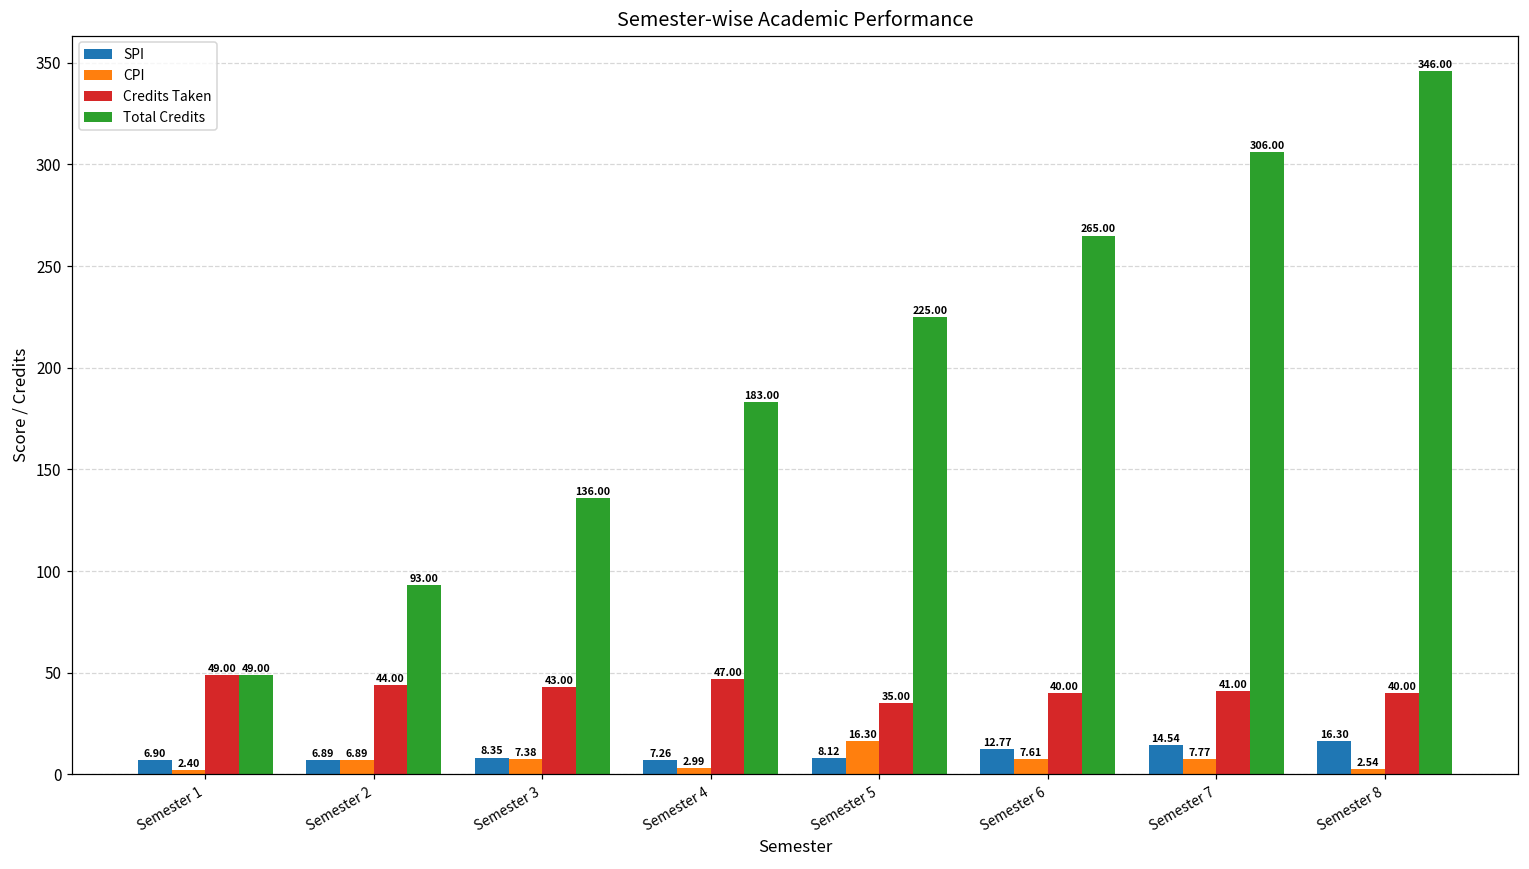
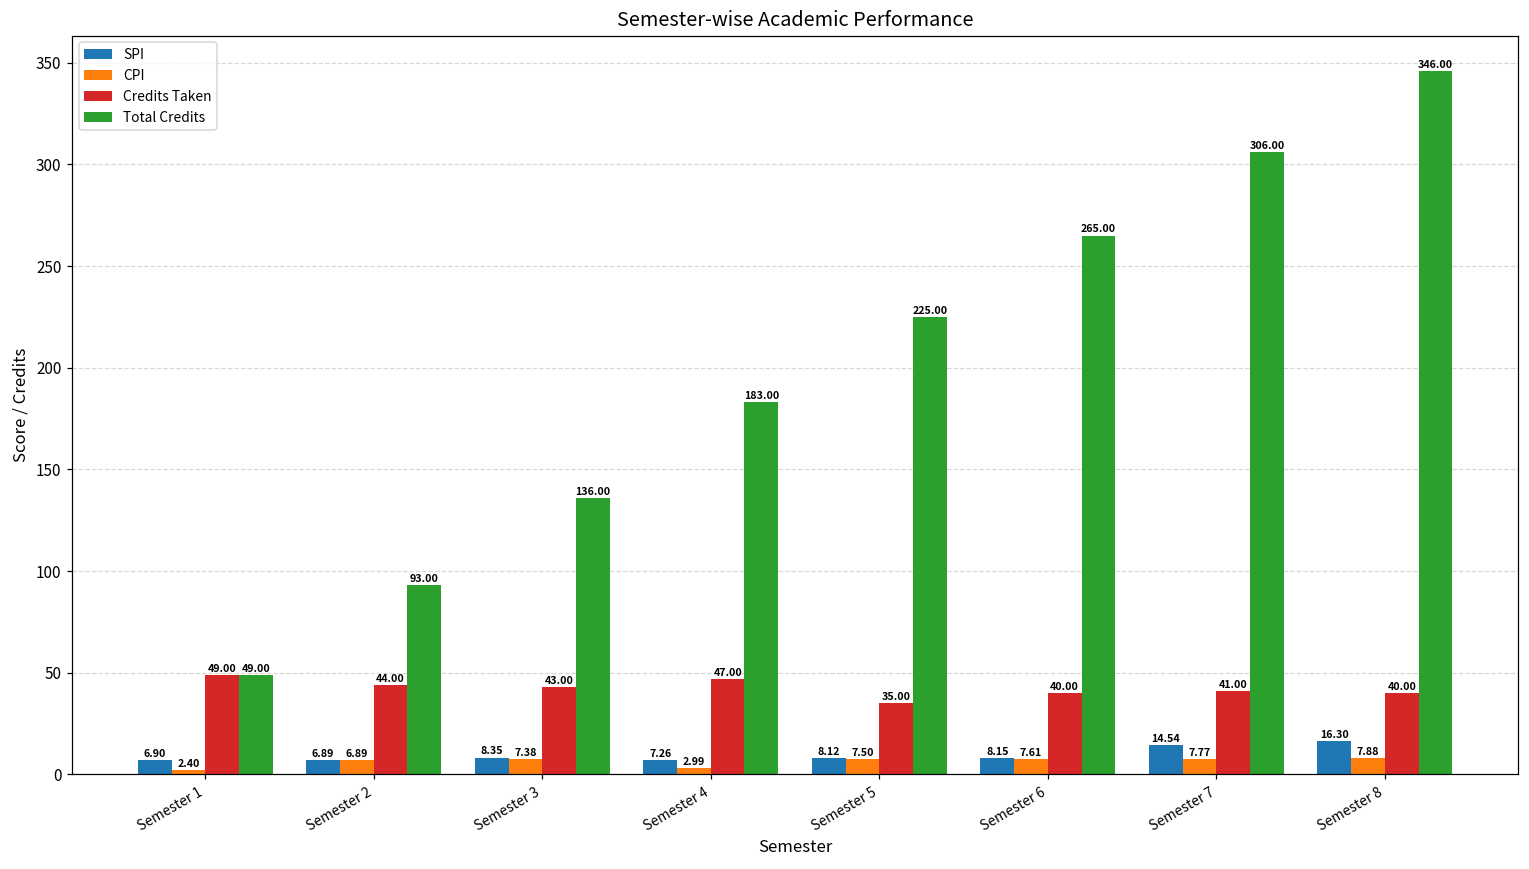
CPI, Semester 5: 16.30 -> 7.50
SPI, Semester 6: 12.77 -> 8.15
CPI, Semester 8: 2.54 -> 7.88
